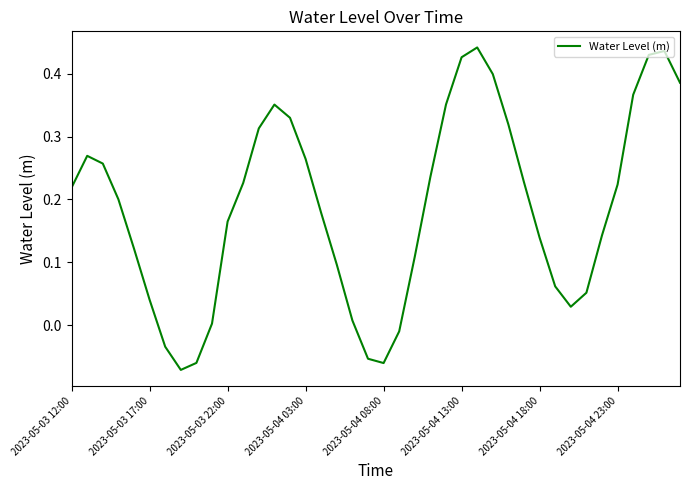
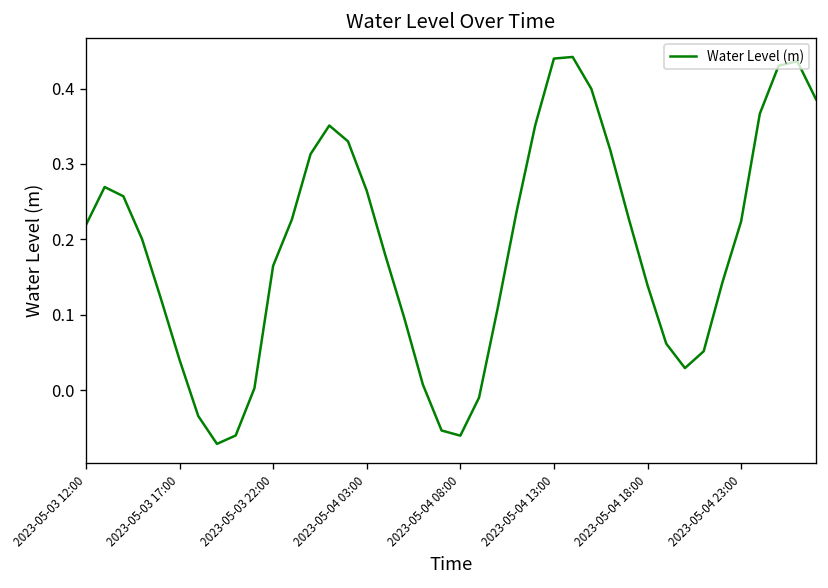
2023-05-04 13:00: 0.43 -> 0.44
